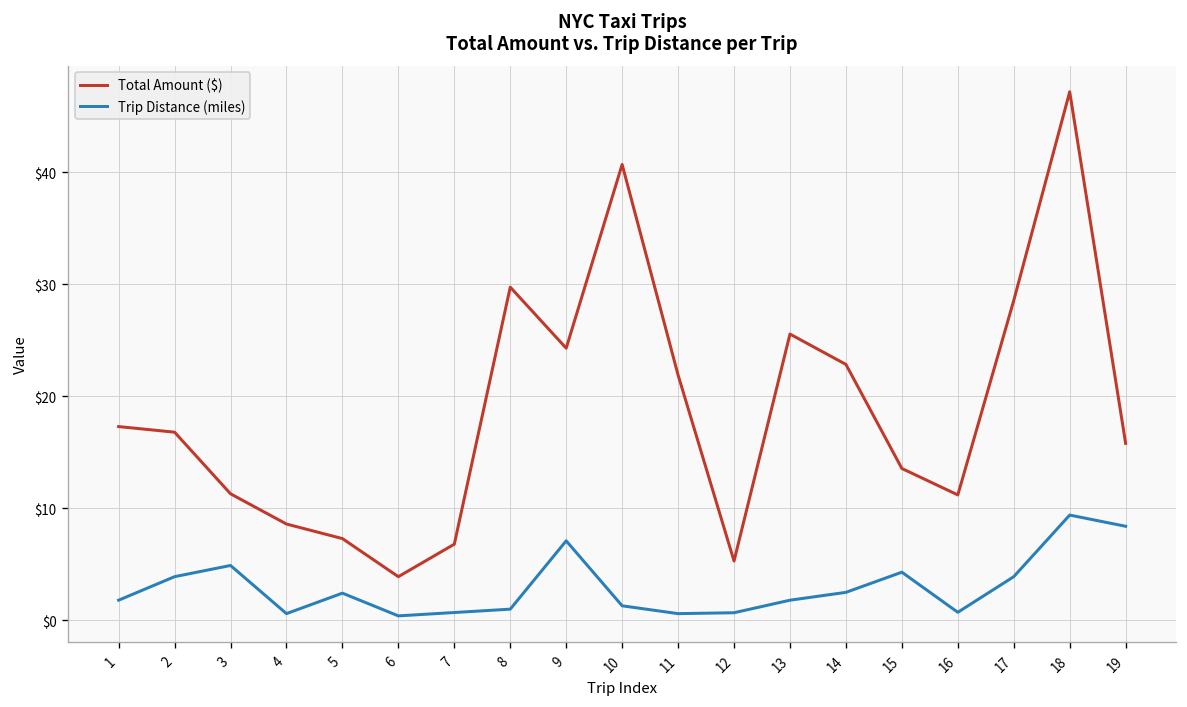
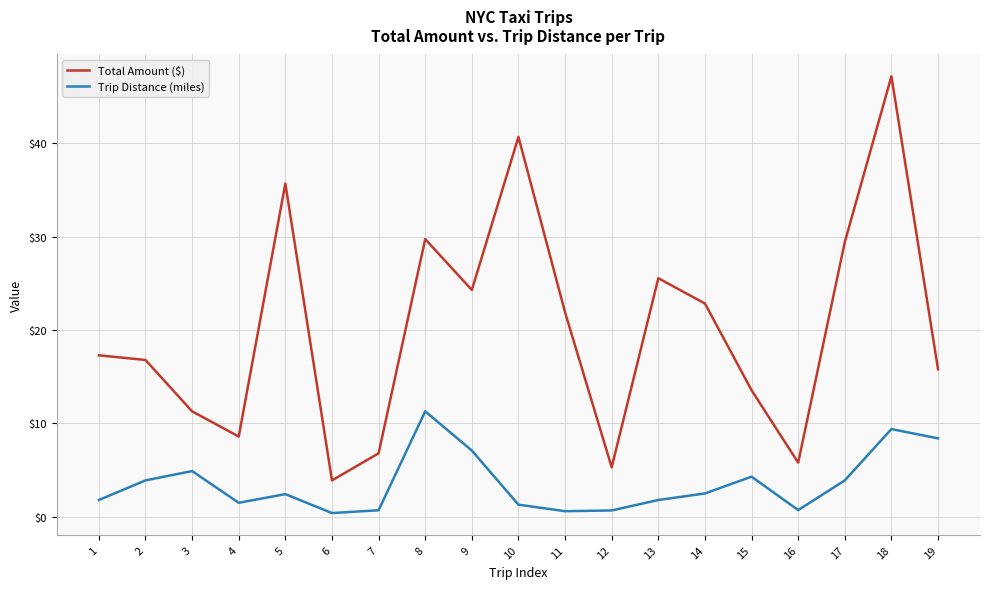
Trip Distance (miles), 4: $1 -> $2
Total Amount ($), 5: $7 -> $36
Trip Distance (miles), 8: $1 -> $11
Total Amount ($), 16: $11 -> $6
Total Amount ($), 17: $28.6 -> $29.4
